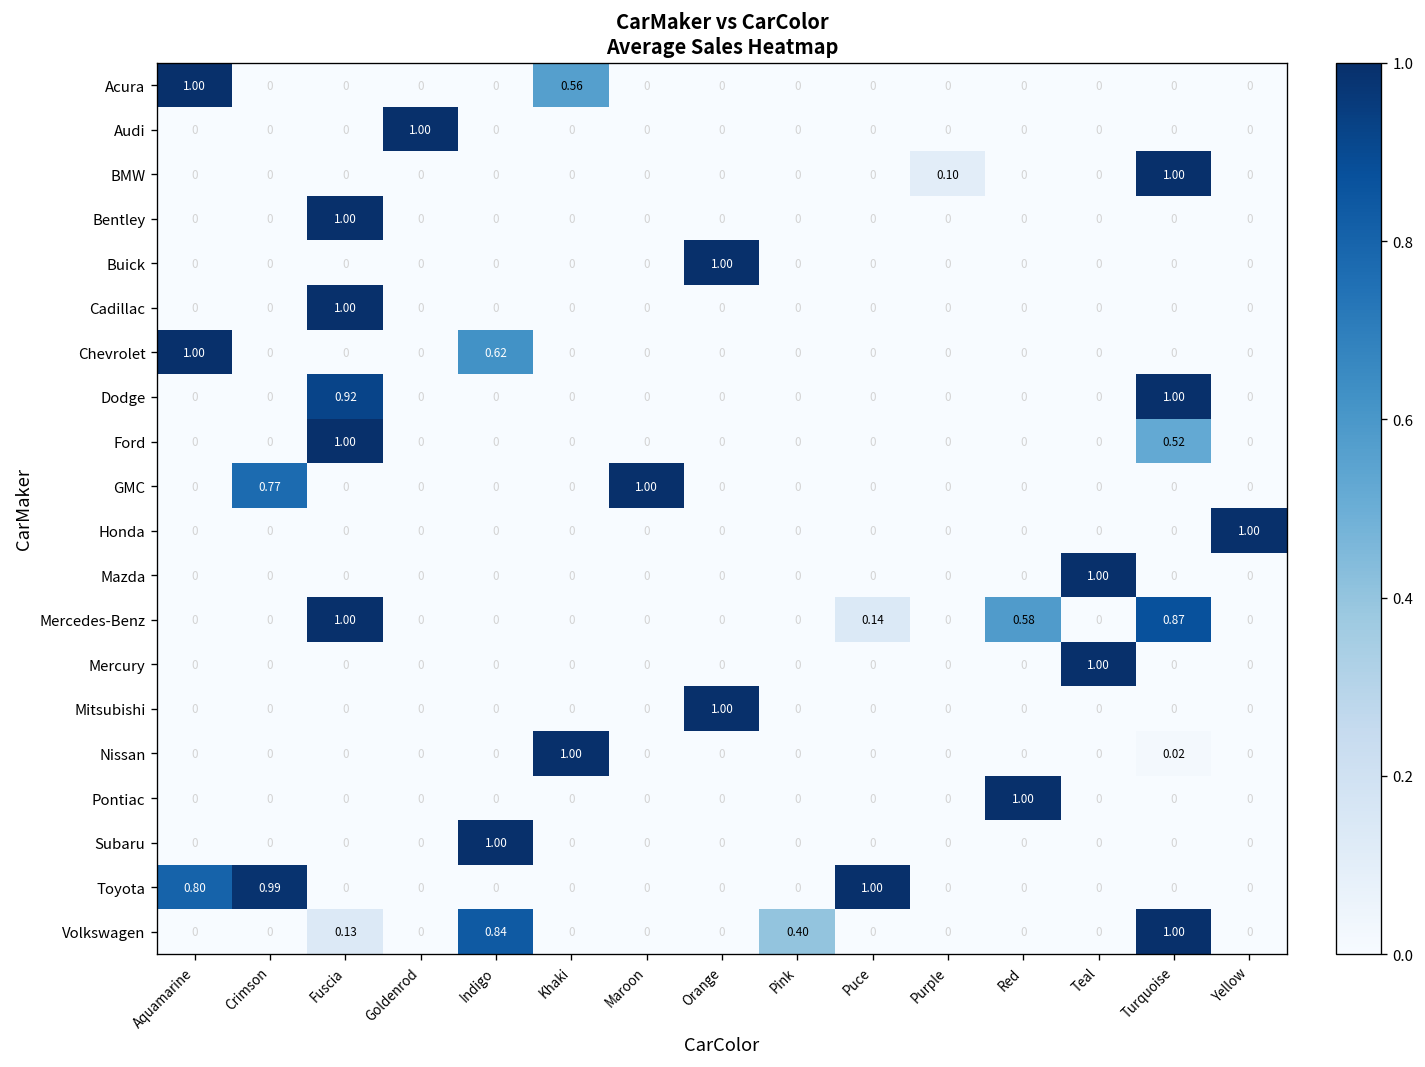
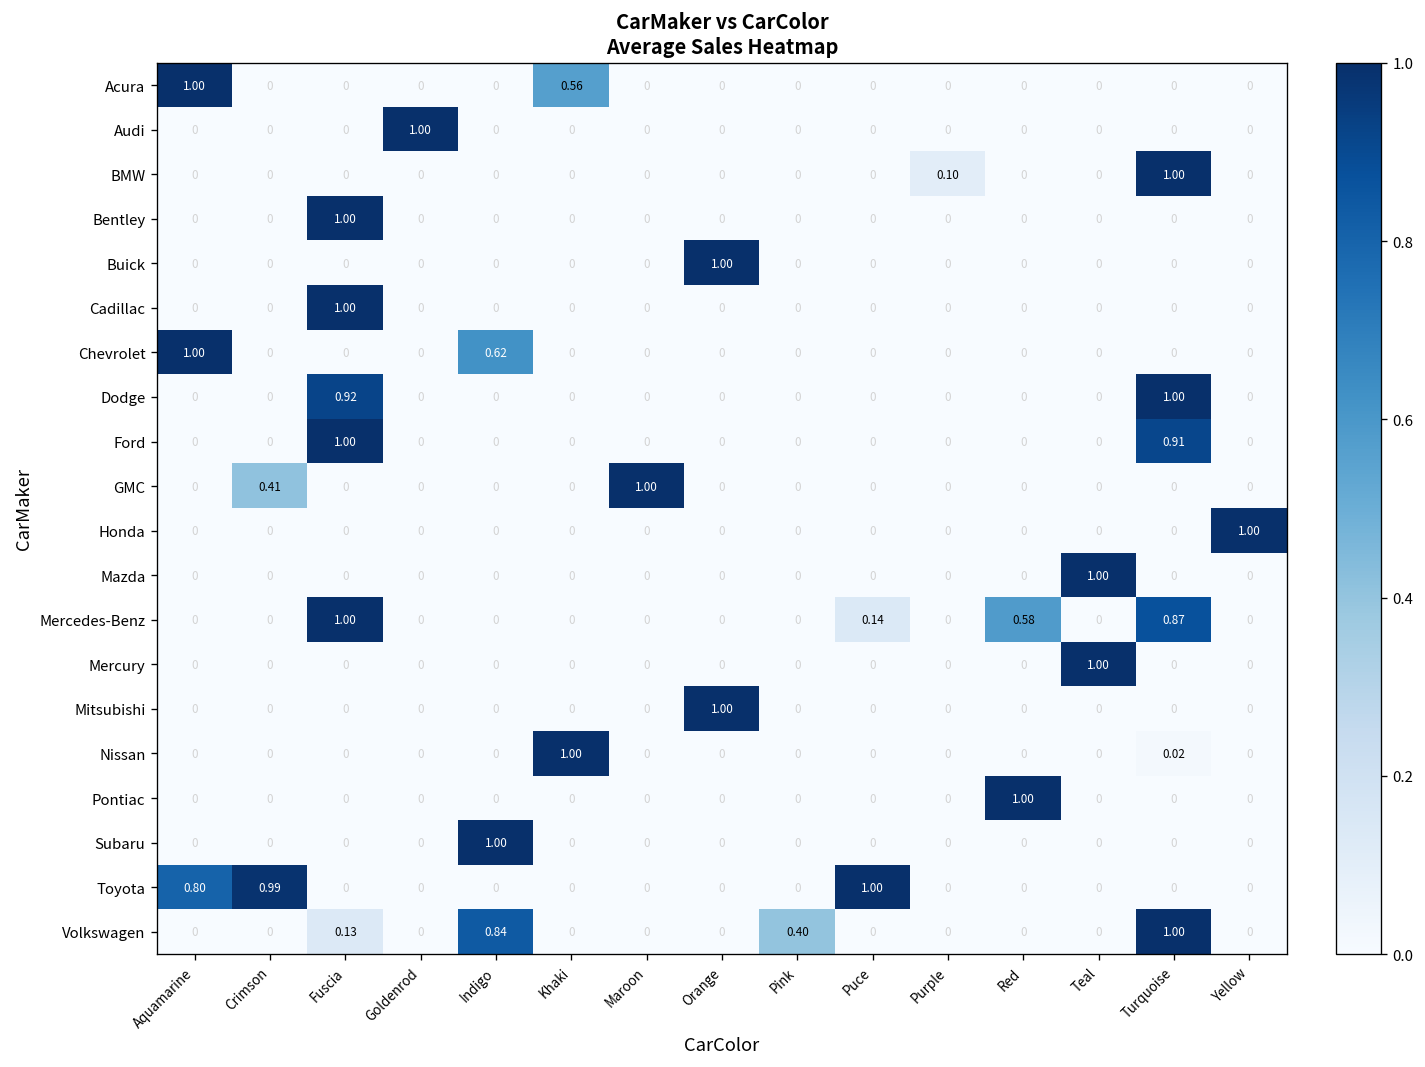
Ford, Turquoise: 0.52 -> 0.91
GMC, Crimson: 0.77 -> 0.41
